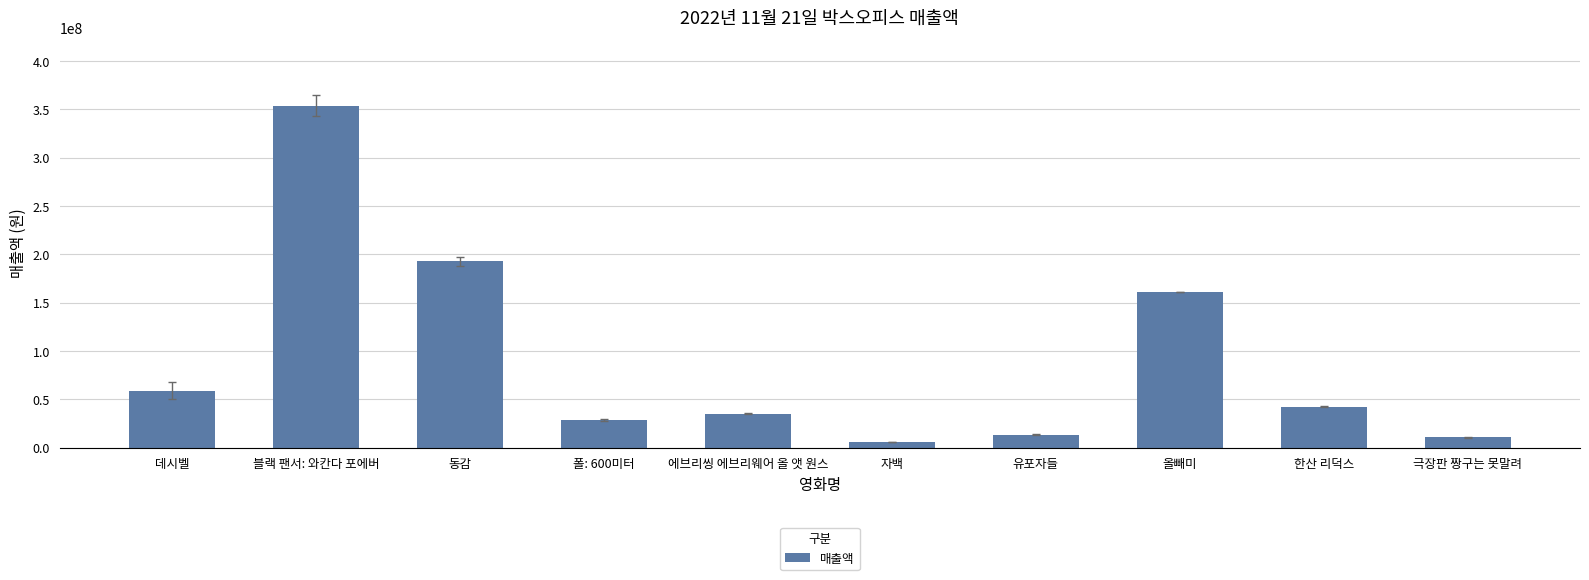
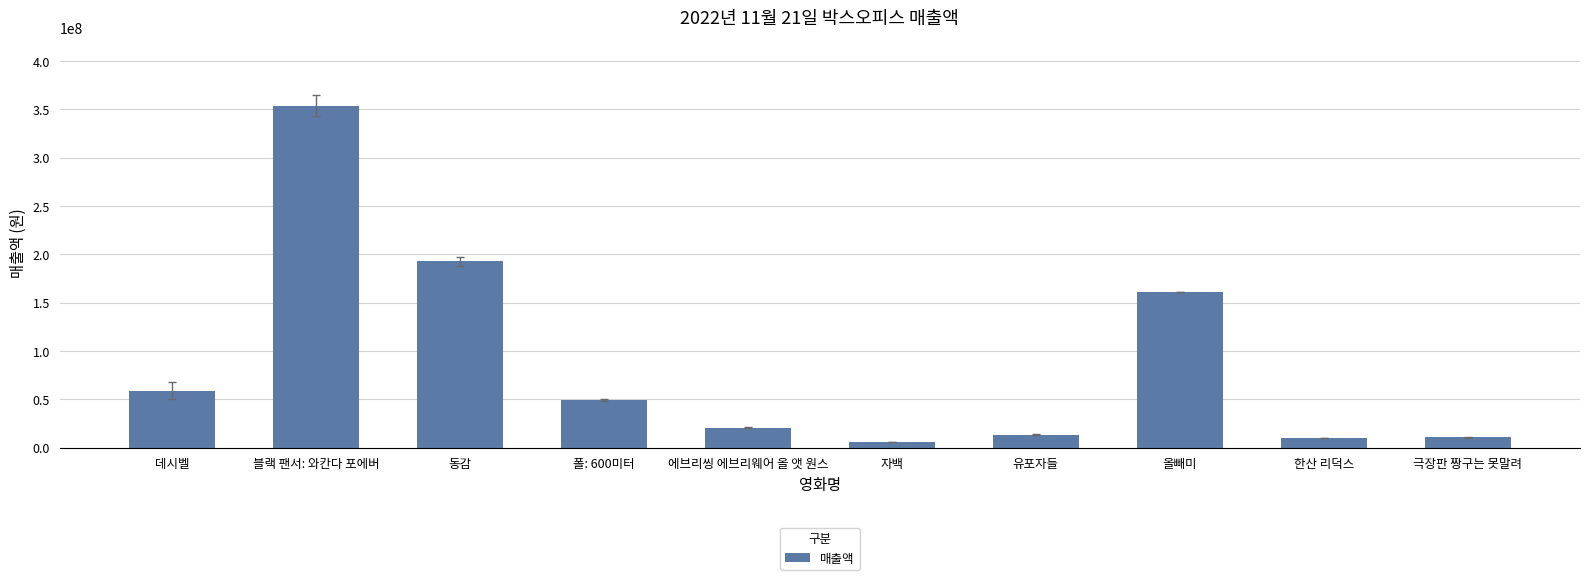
매출액, 폴: 600미터: 30000000 -> 50000000
매출액, 에브리씽 에브리웨어 올 앳 원스: 40000000 -> 20000000
매출액, 한산 리덕스: 40000000 -> 10000000
